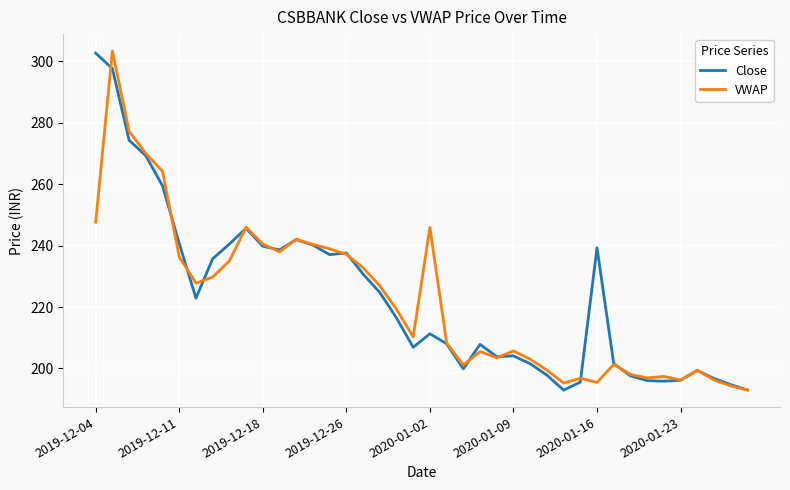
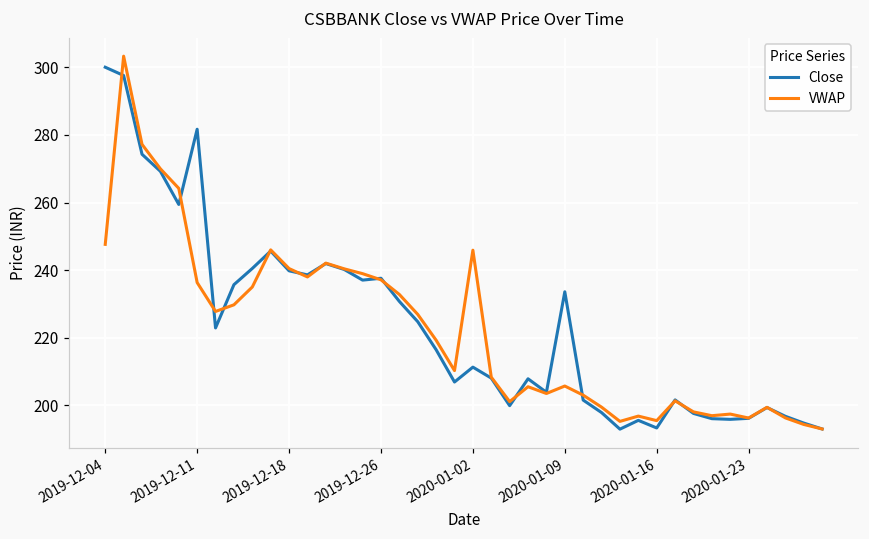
Close, 2019-12-04: 303 -> 300
Close, 2019-12-11: 241 -> 282
Close, 2020-01-09: 204 -> 234
Close, 2020-01-16: 239 -> 193
